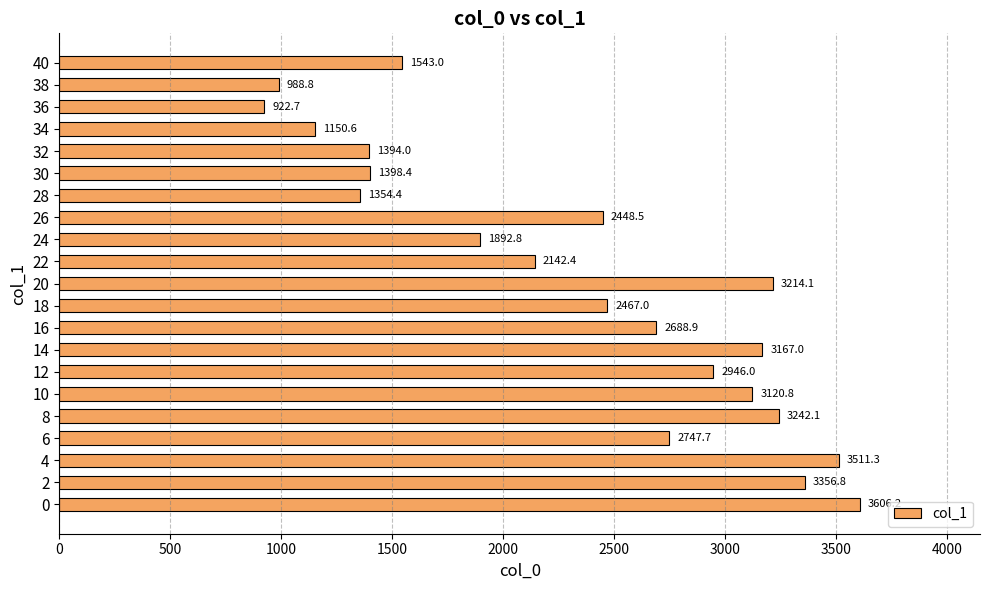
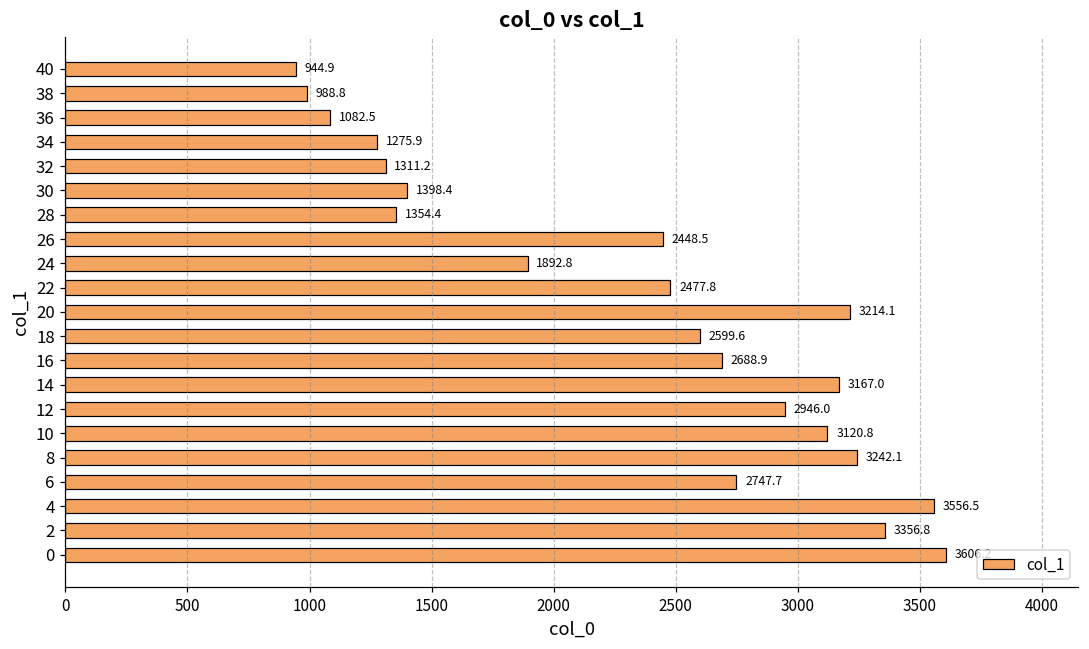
40: 1543.0 -> 944.9
36: 922.7 -> 1082.5
34: 1150.6 -> 1275.9
32: 1394.0 -> 1311.2
22: 2142.4 -> 2477.8
18: 2467.0 -> 2599.6
4: 3511.3 -> 3556.5
